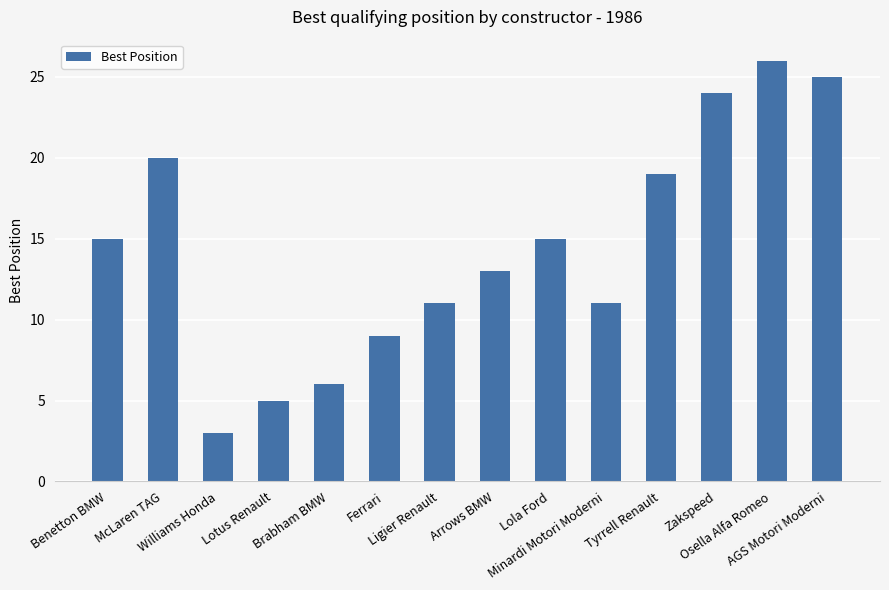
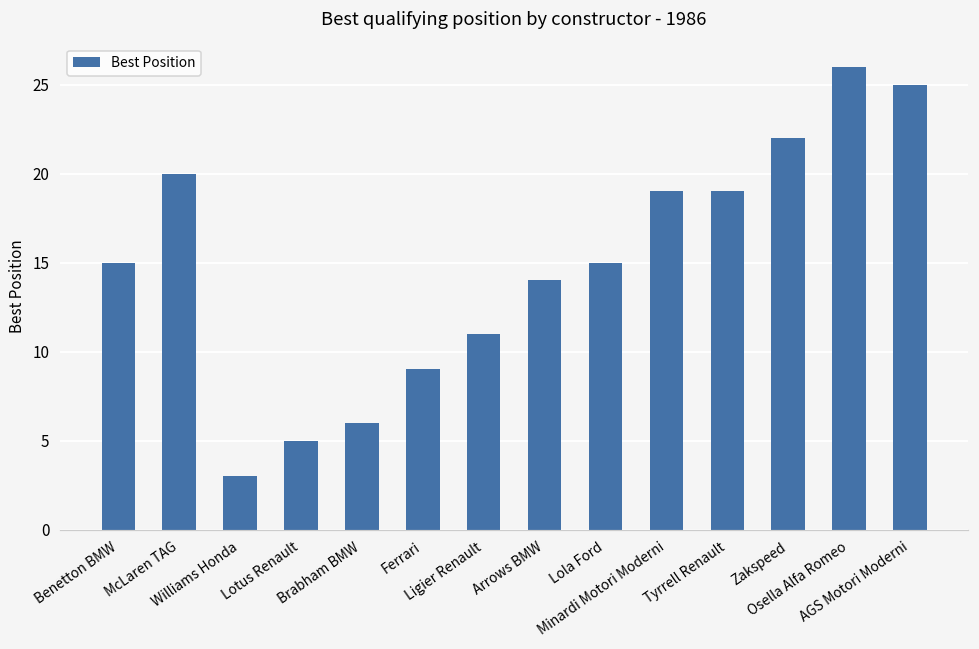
Arrows BMW: 13 -> 14
Minardi Motori Moderni: 11 -> 19
Zakspeed: 24 -> 22
